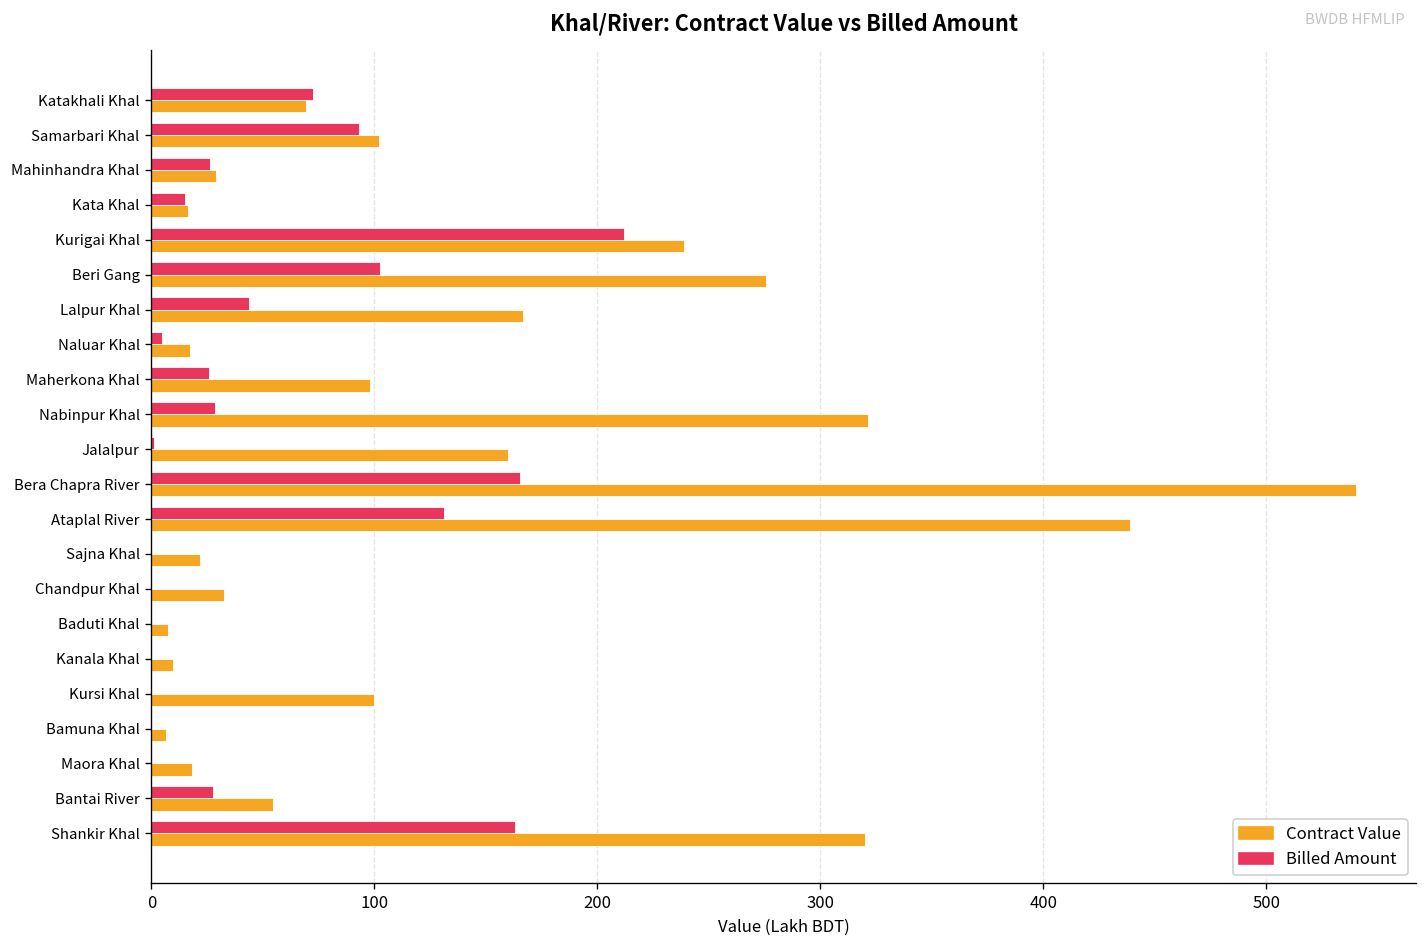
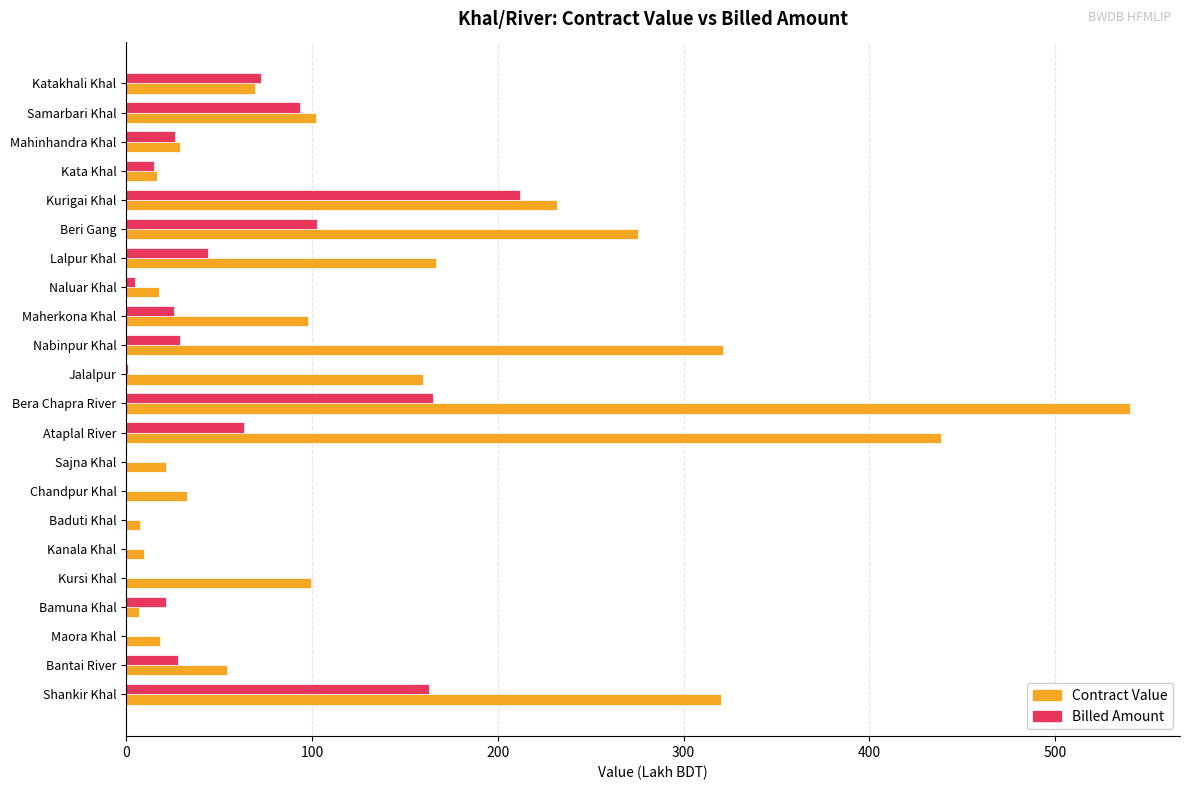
Contract Value, Kurigai Khal: 239 -> 232
Billed Amount, Ataplal River: 131 -> 64
Billed Amount, Bamuna Khal: 0 -> 22
